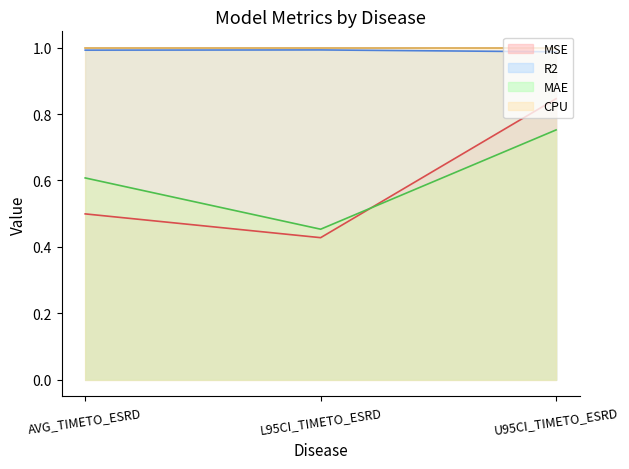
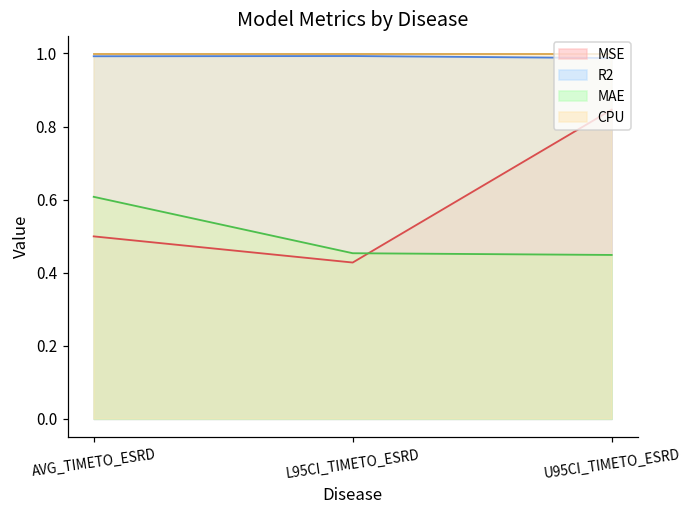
MAE, U95CI_TIMETO_ESRD: 0.75 -> 0.45
